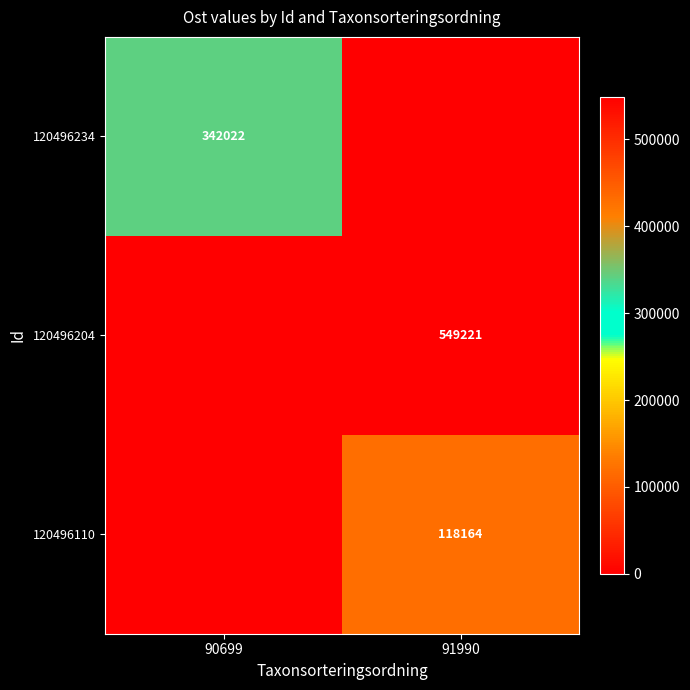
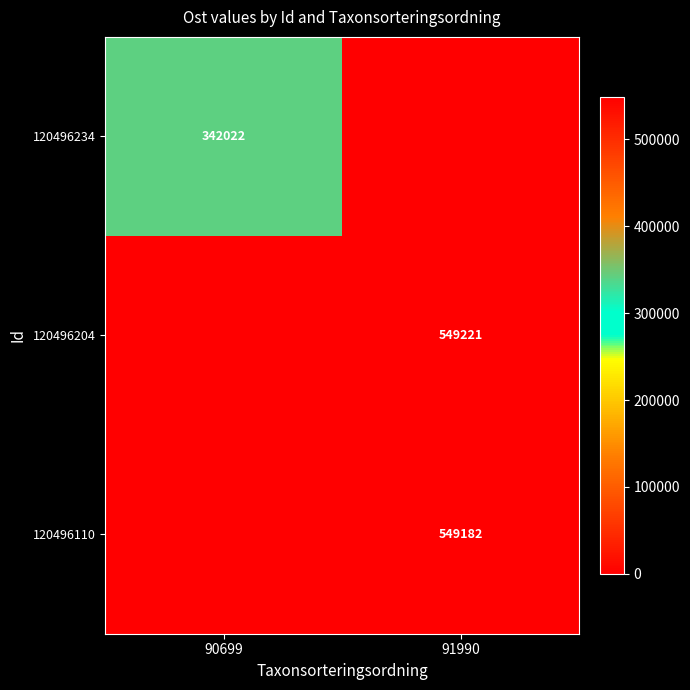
120496110, 91990: 118164 -> 549182
